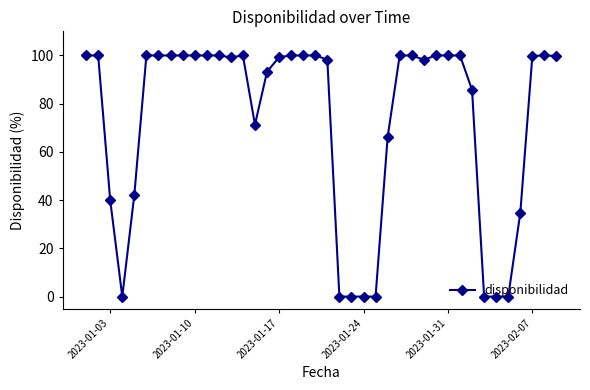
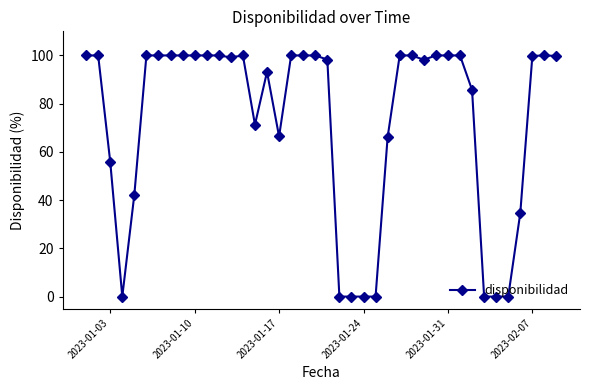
2023-01-03: 40 -> 56
2023-01-17: 99 -> 66
